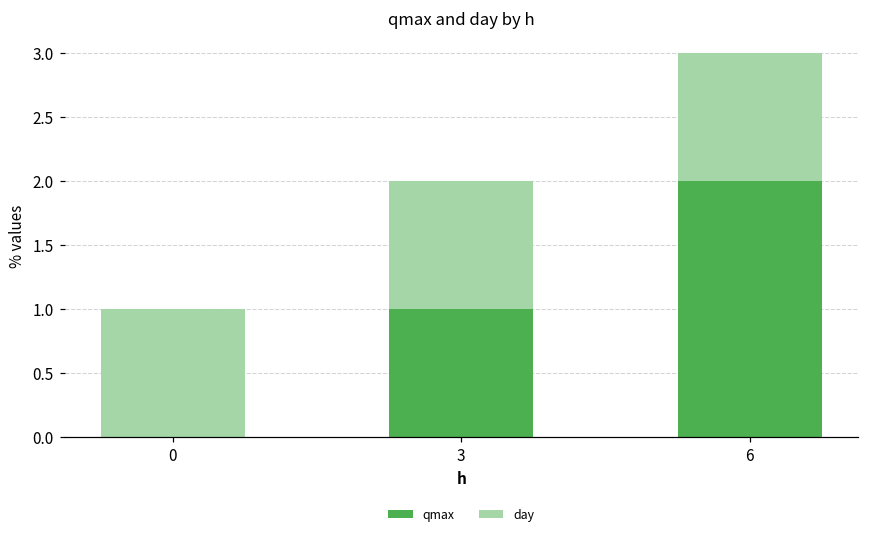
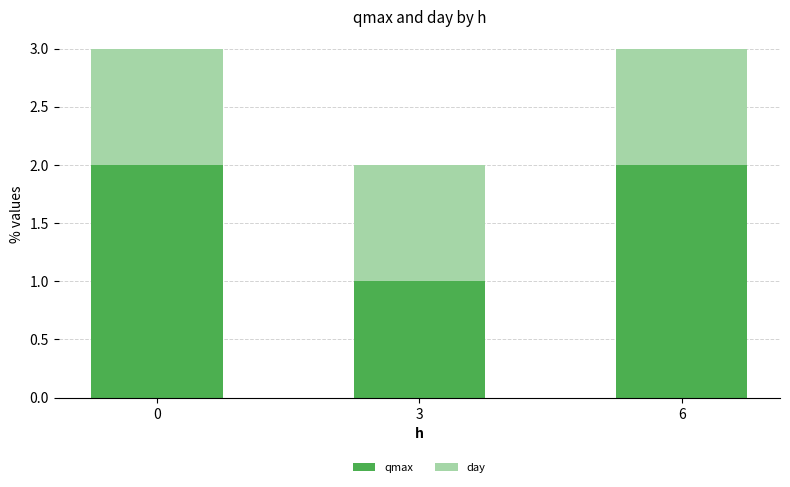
qmax, 0: 0 -> 2
